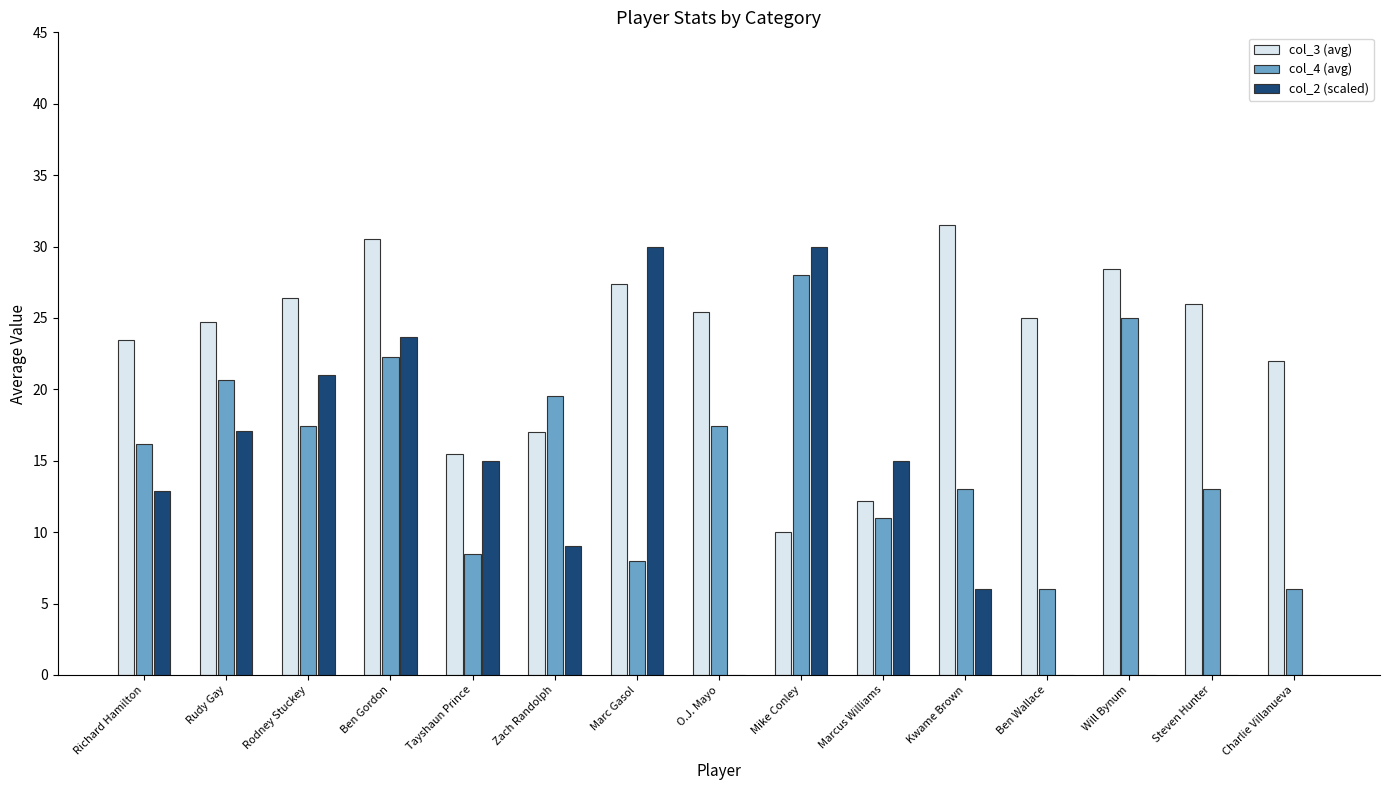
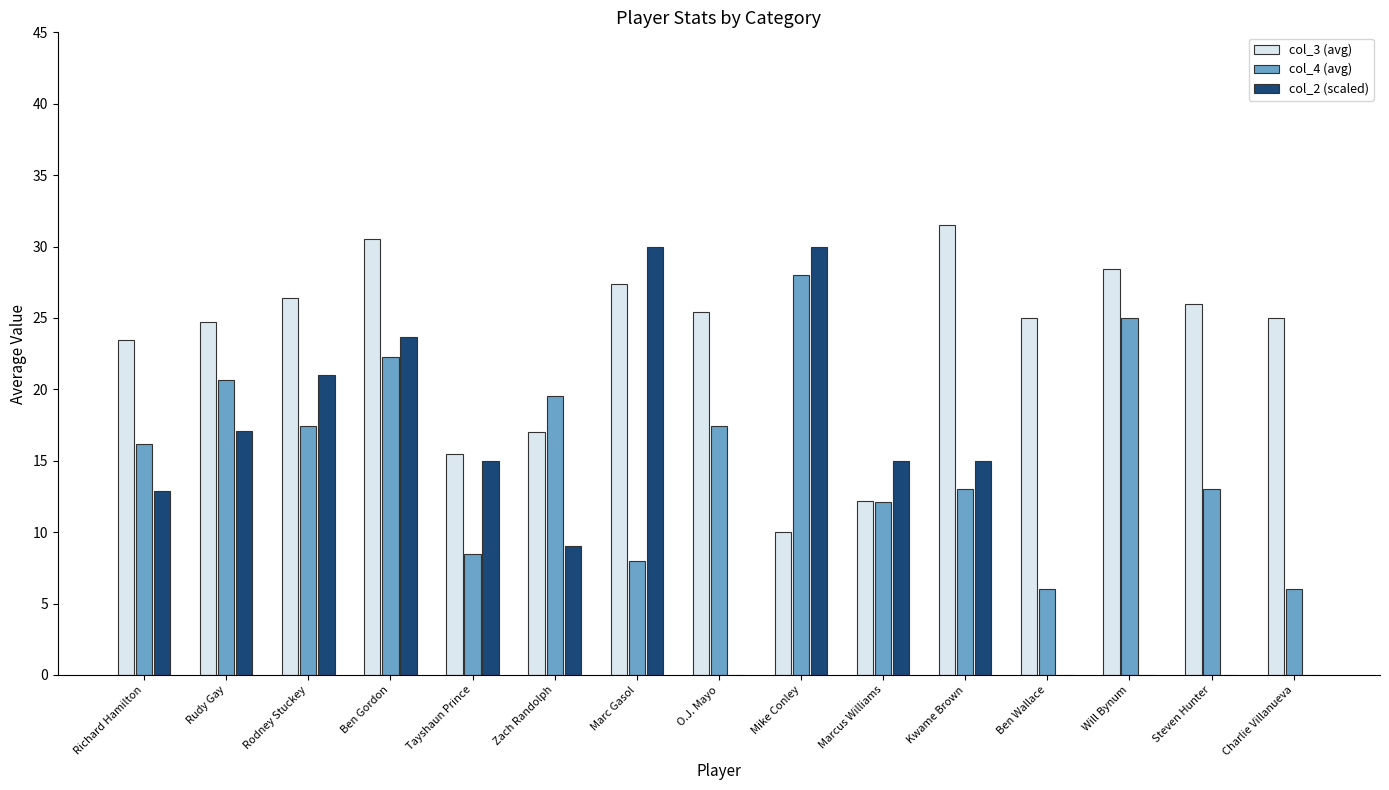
col_4 (avg), Marcus Williams: 11.0 -> 12.1
col_2 (scaled), Kwame Brown: 6.0 -> 15.0
col_3 (avg), Charlie Villanueva: 22 -> 25
